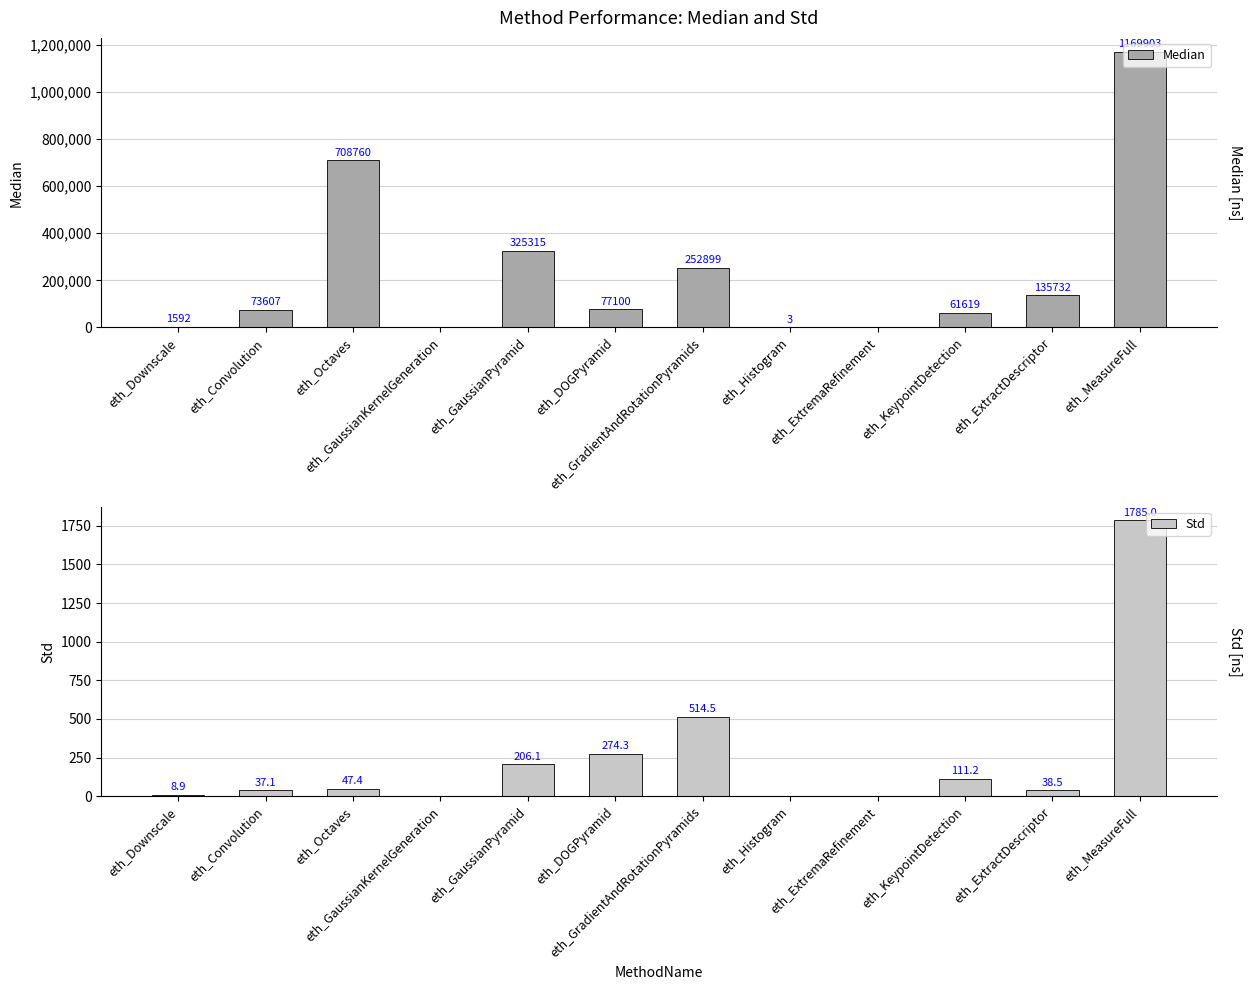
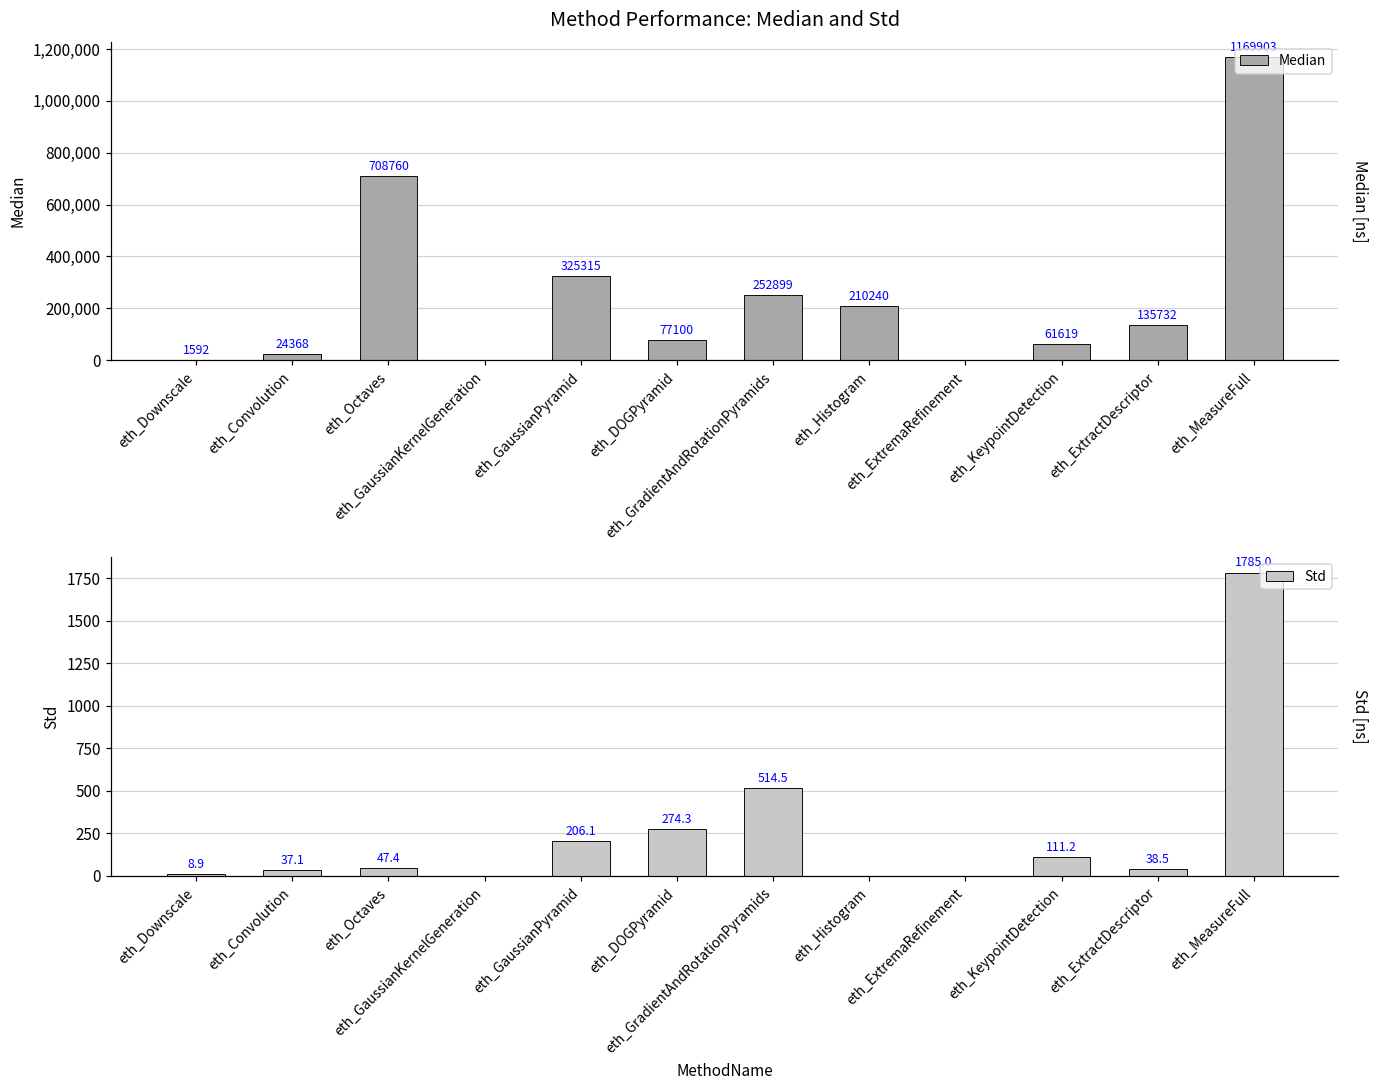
Method Performance: Median and Std, eth_Convolution: 73607 -> 24368
Method Performance: Median and Std, eth_Histogram: 3 -> 210240
